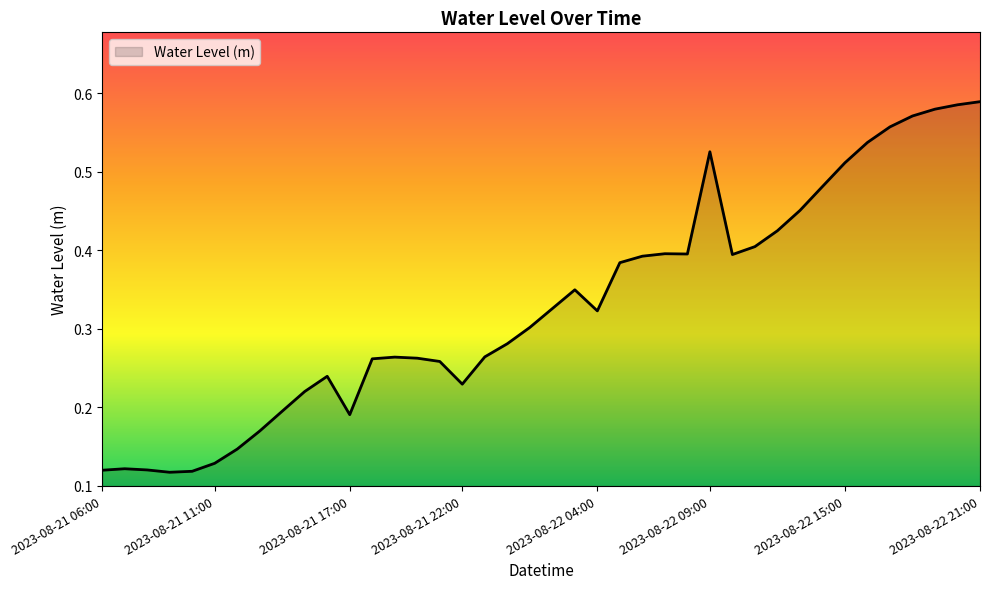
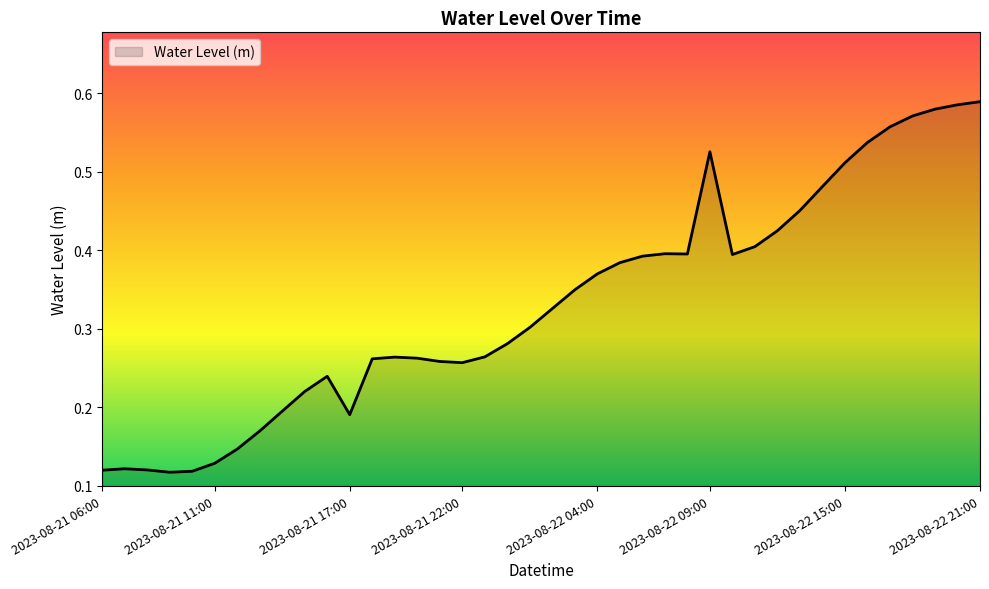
2023-08-21 22:00: 0.23 -> 0.26
2023-08-22 04:00: 0.32 -> 0.37
